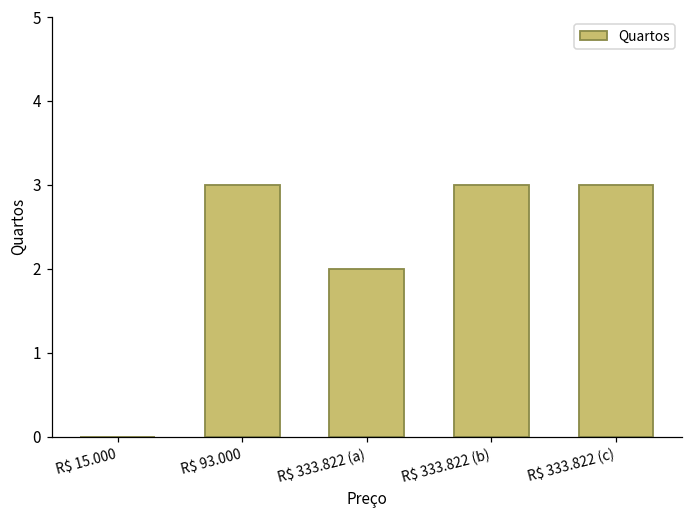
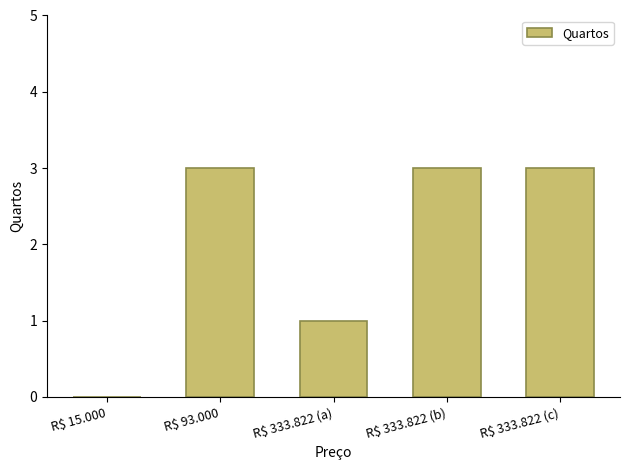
R$ 333.822 (a): 2 -> 1
